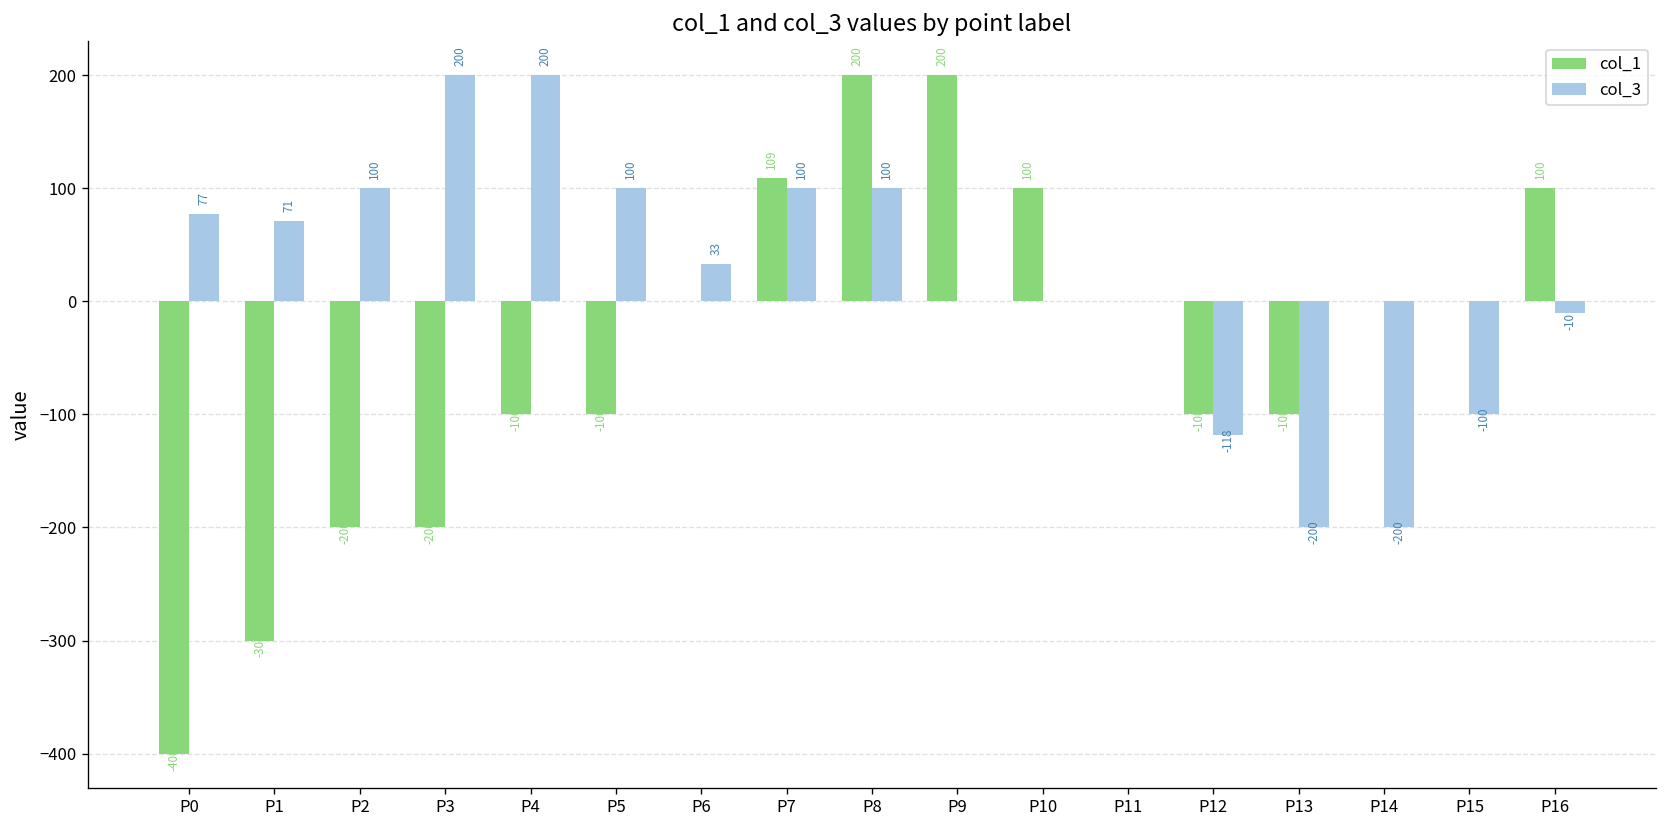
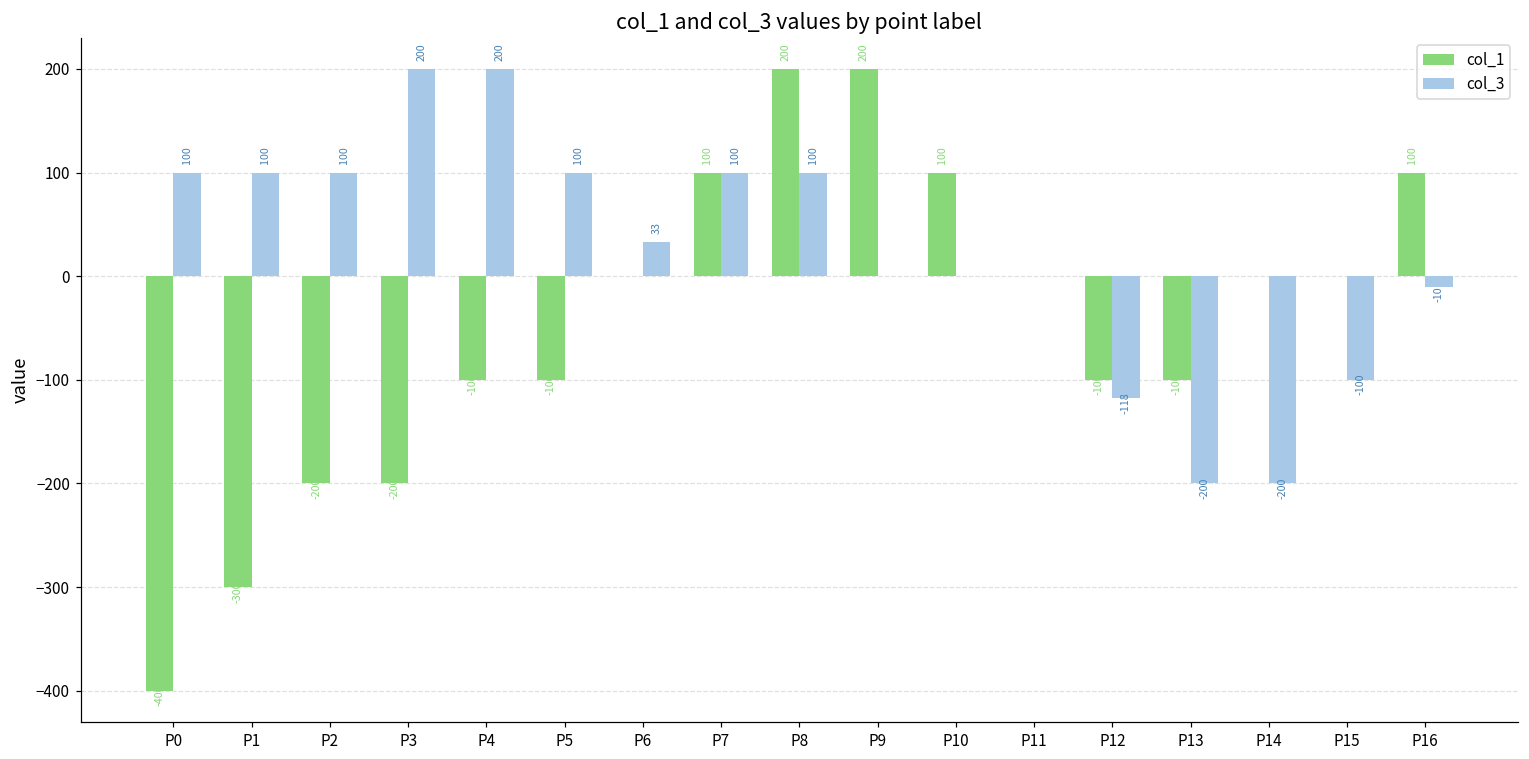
col_3, P0: 77 -> 100
col_3, P1: 71 -> 100
col_1, P7: 109 -> 100
